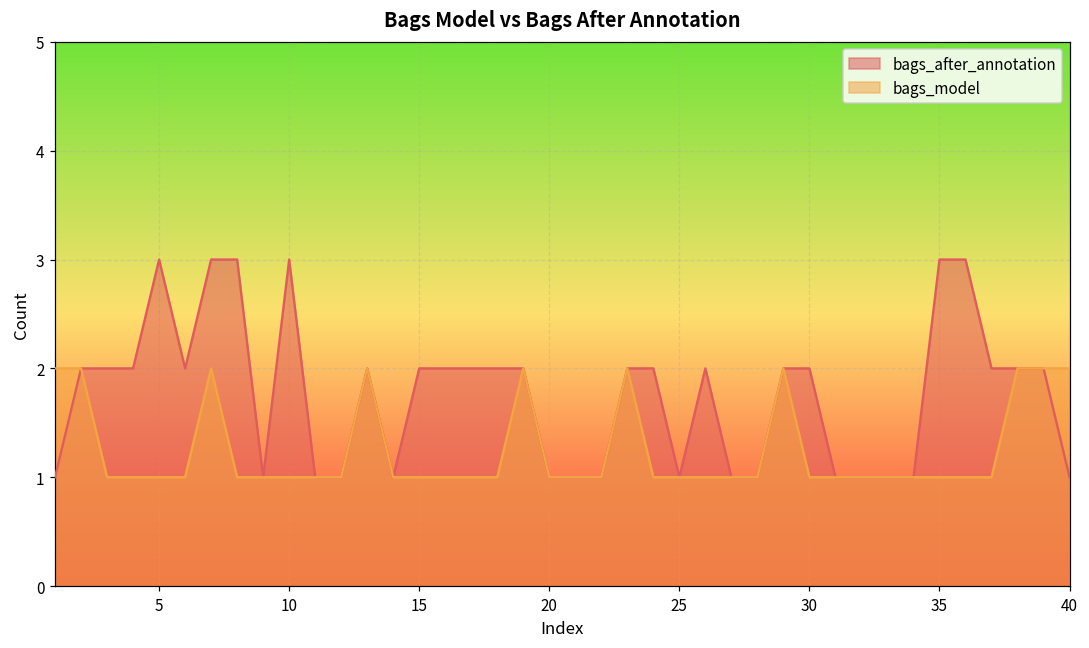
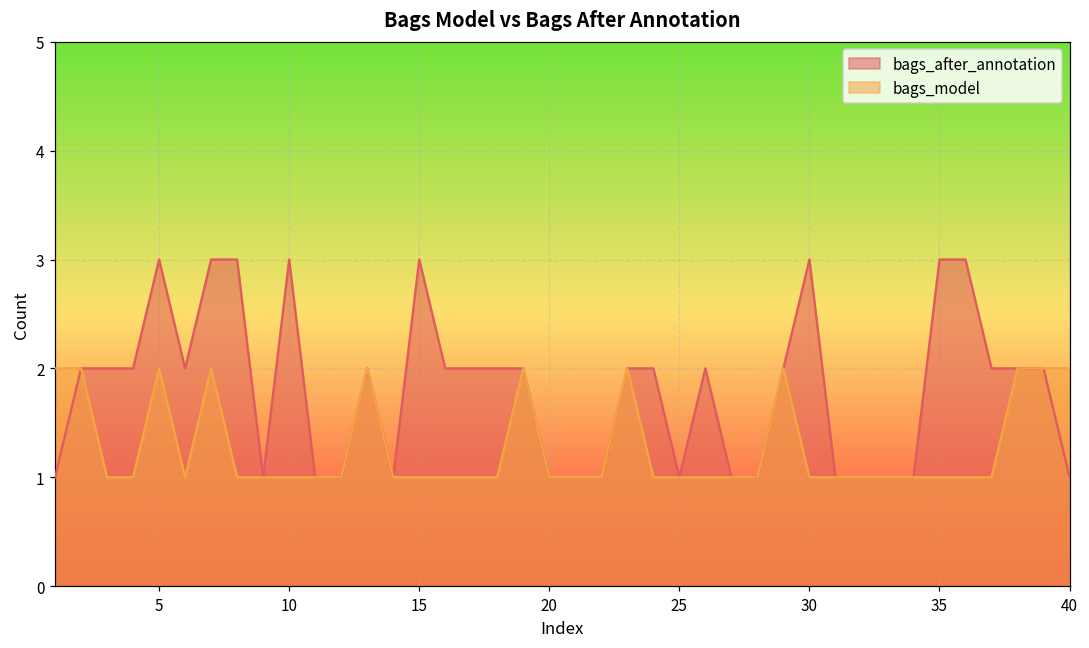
bags_model, 5: 1 -> 2
bags_after_annotation, 15: 2 -> 3
bags_after_annotation, 30: 2 -> 3
